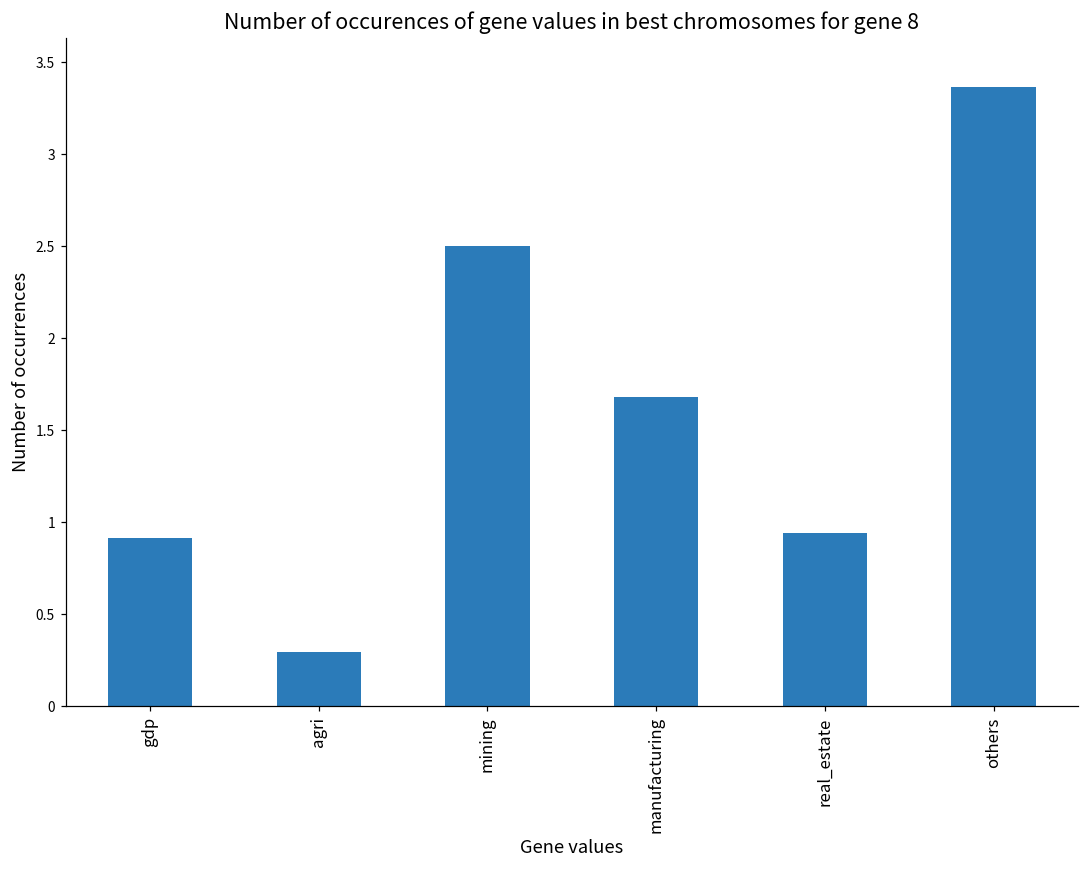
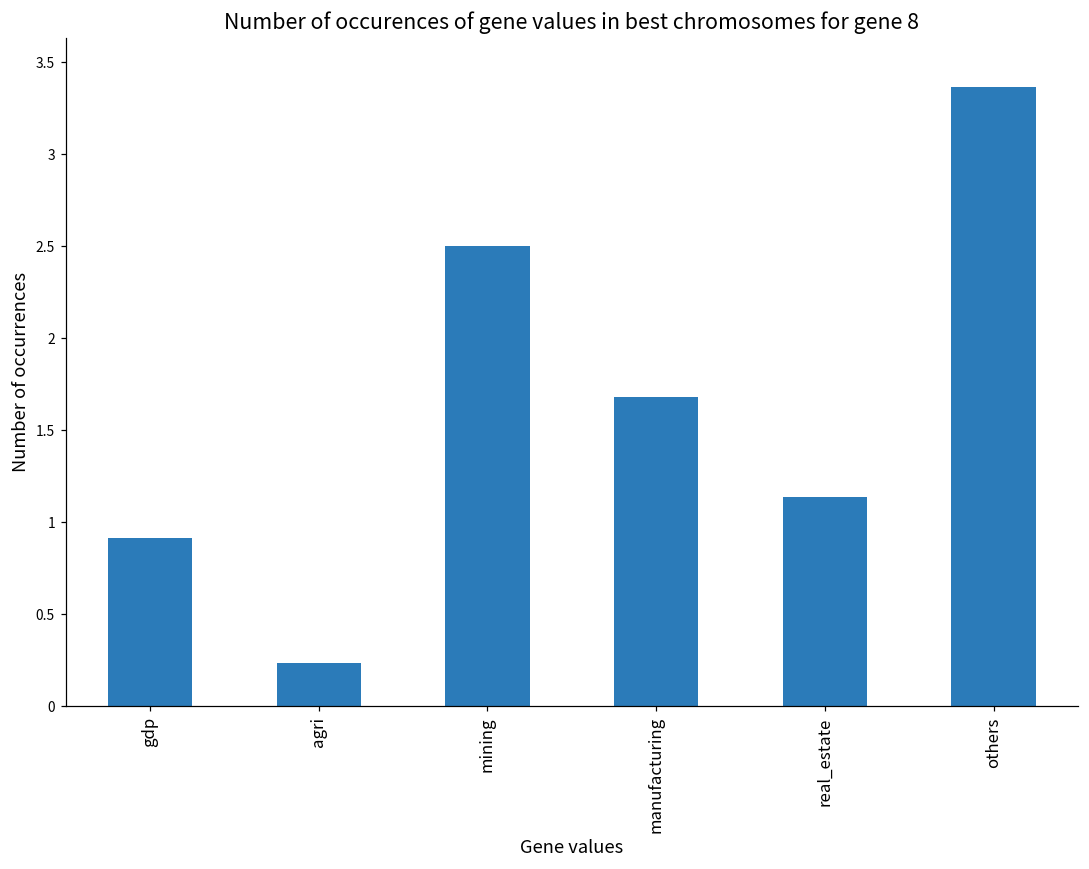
agri: 0.30 -> 0.24
real_estate: 0.94 -> 1.14
